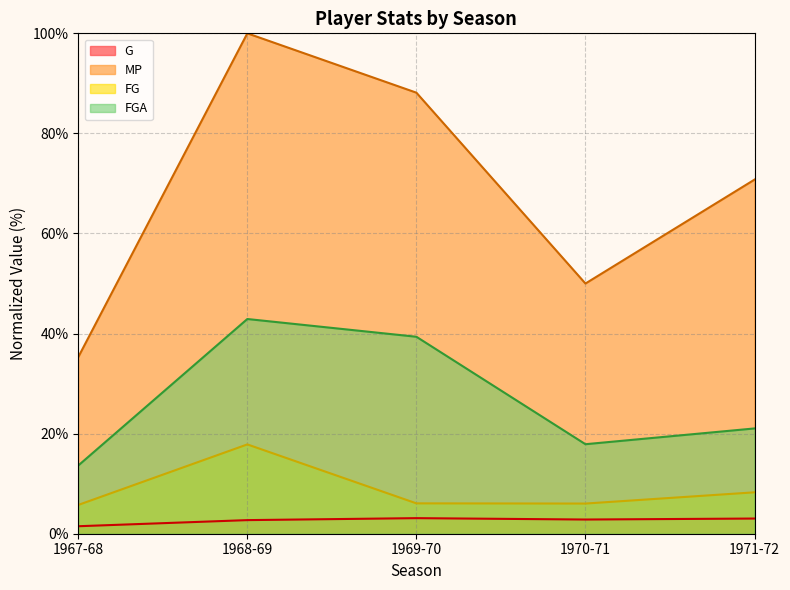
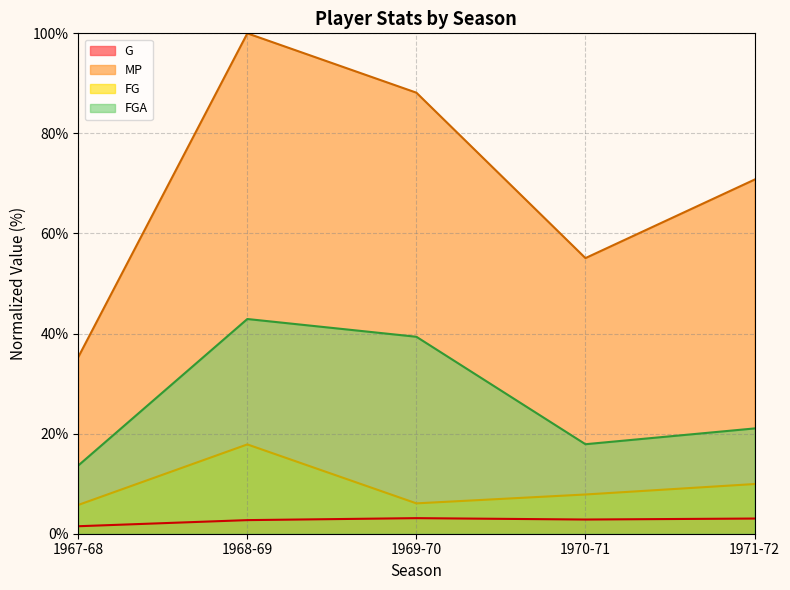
MP, 1970-71: 50% -> 55%
FG, 1970-71: 6% -> 8%
FG, 1971-72: 8% -> 10%
